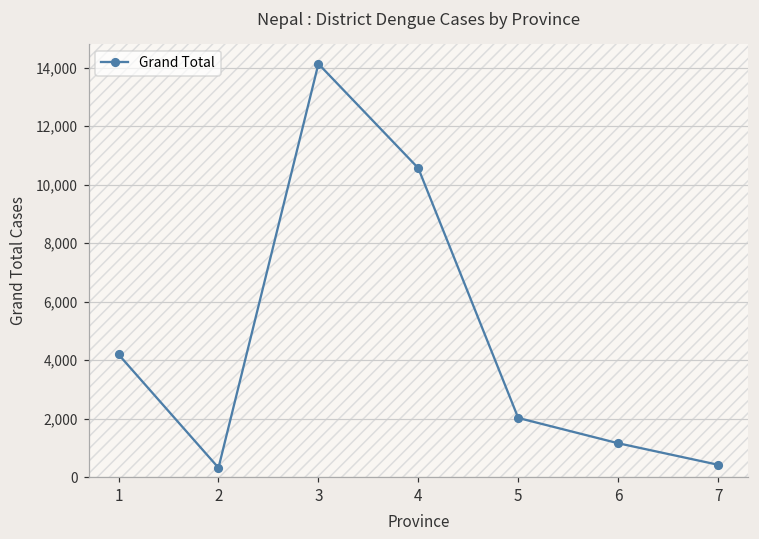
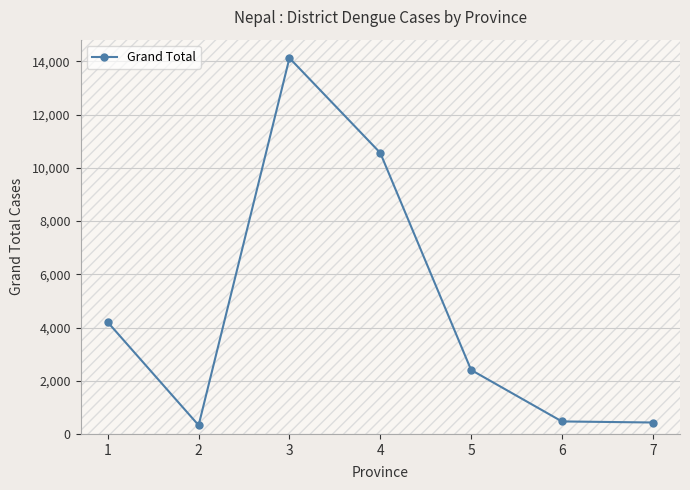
5: 2,000 -> 2,400
6: 1,200 -> 500
